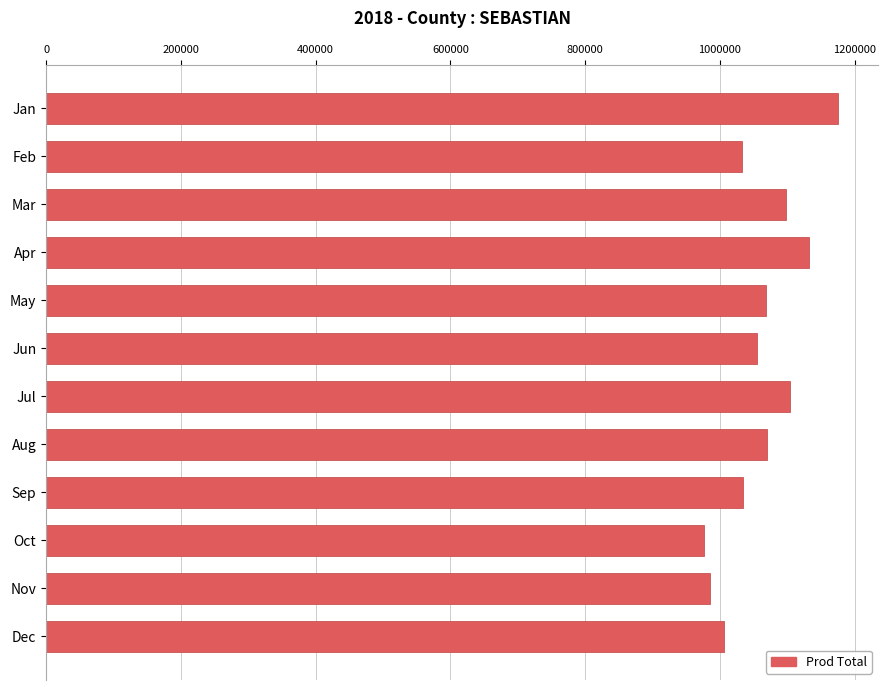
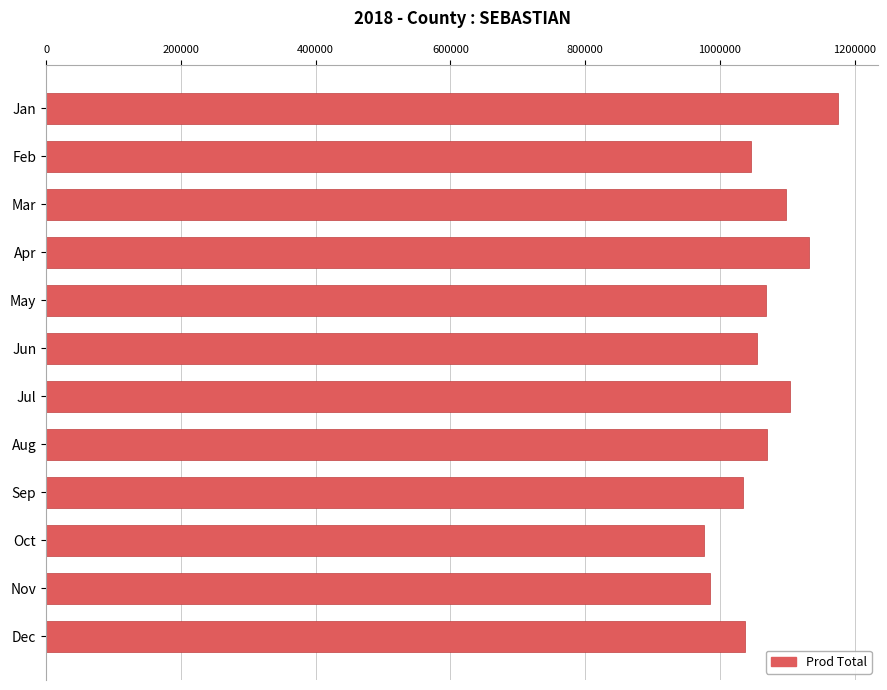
Feb: 1030000 -> 1050000
Dec: 1010000 -> 1040000
